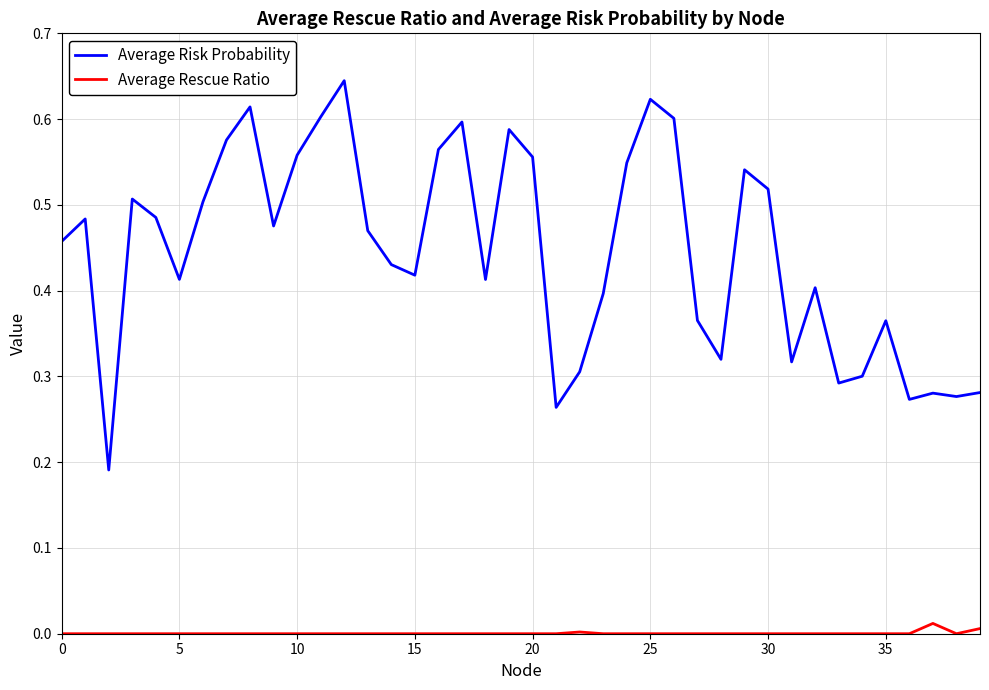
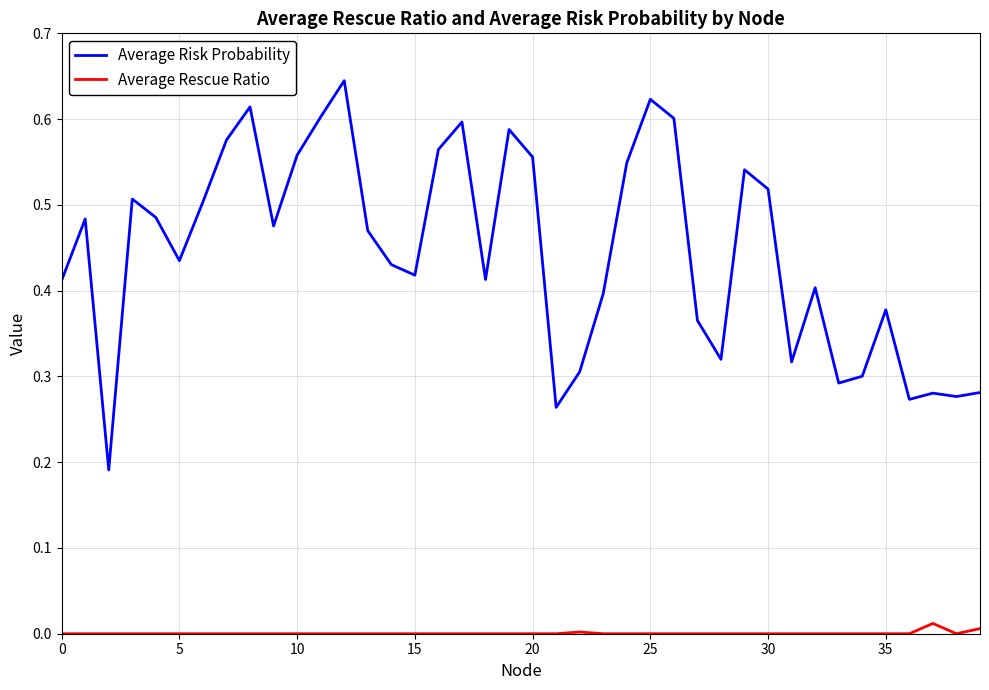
Average Risk Probability, 0: 0.46 -> 0.41
Average Risk Probability, 5: 0.41 -> 0.43
Average Risk Probability, 35: 0.36 -> 0.38
